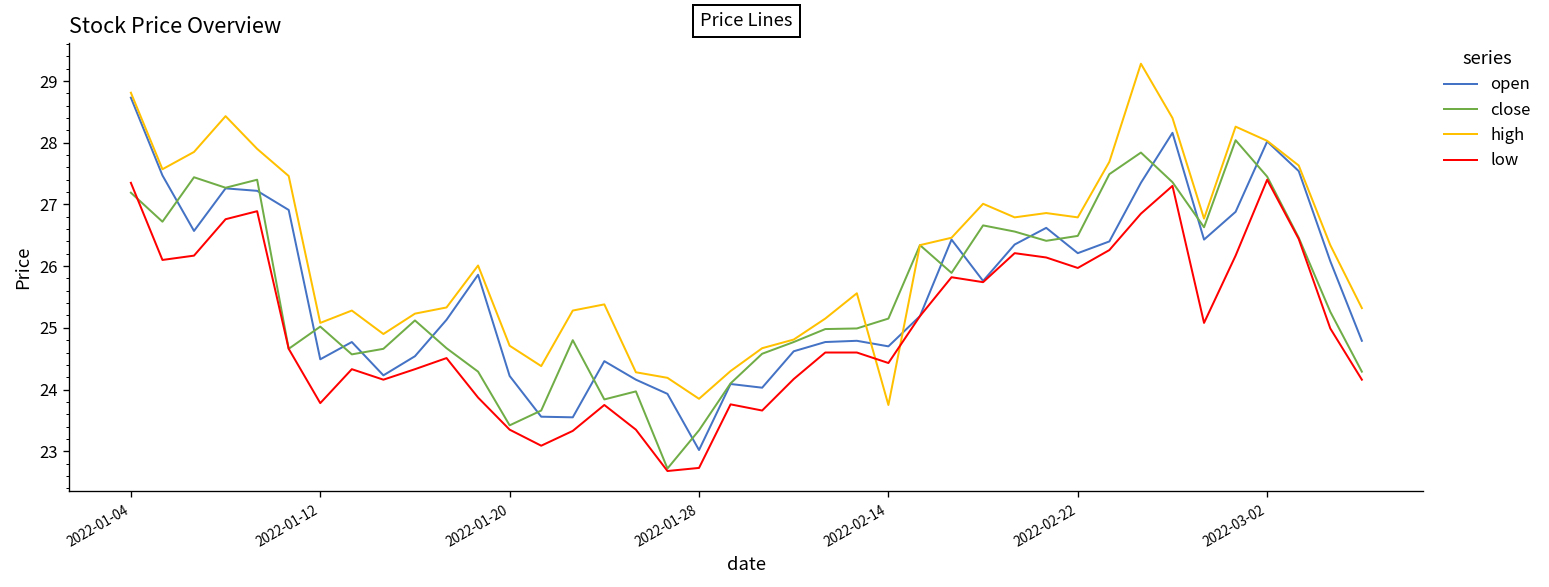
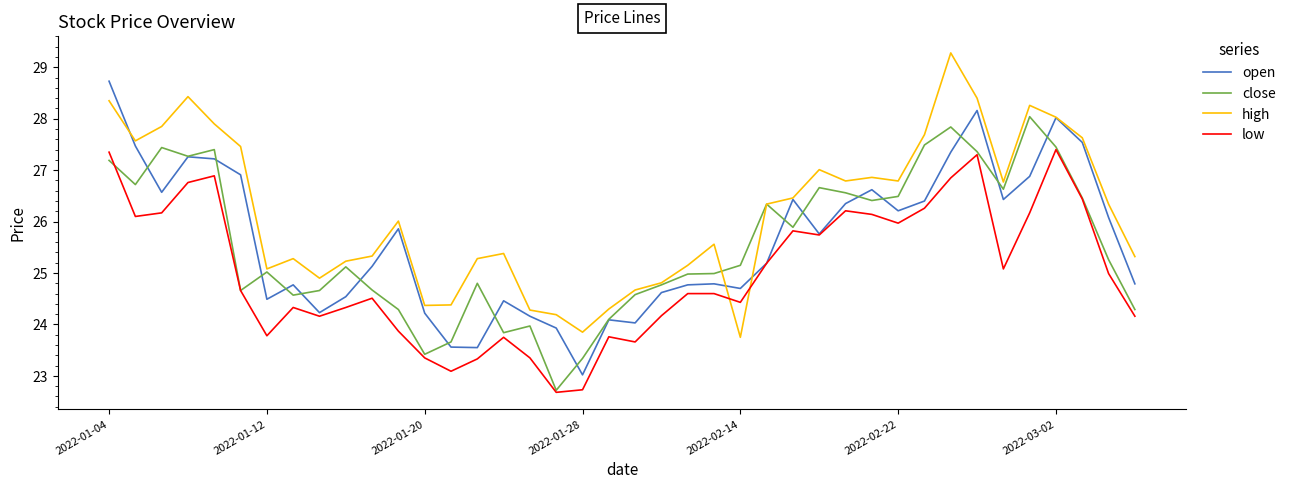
high, 2022-01-04: 28.8 -> 28.4
high, 2022-01-20: 24.7 -> 24.4
